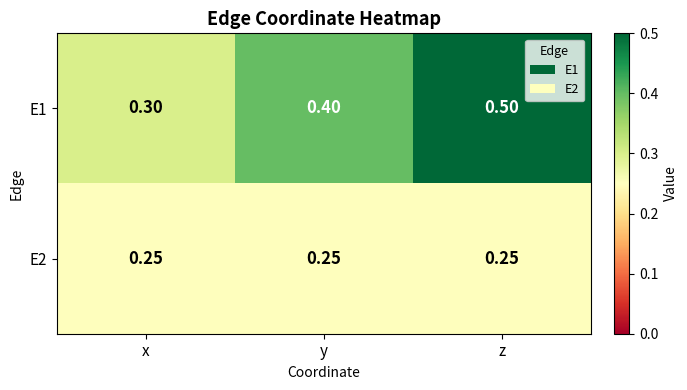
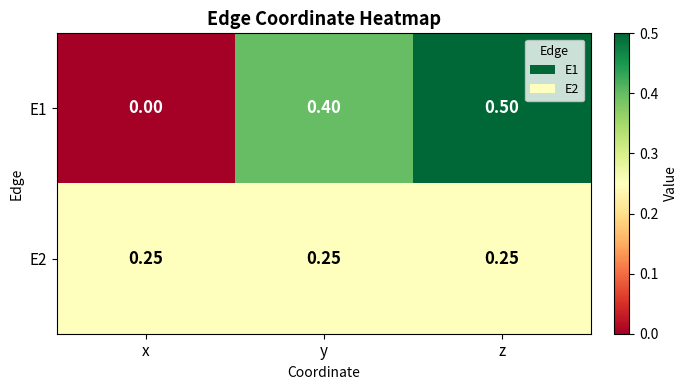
E1, x: 0.30 -> 0.00
